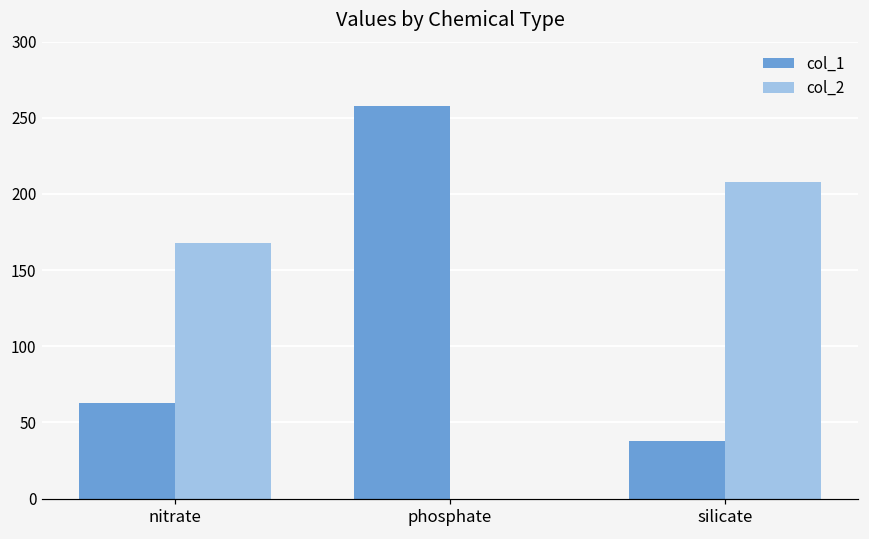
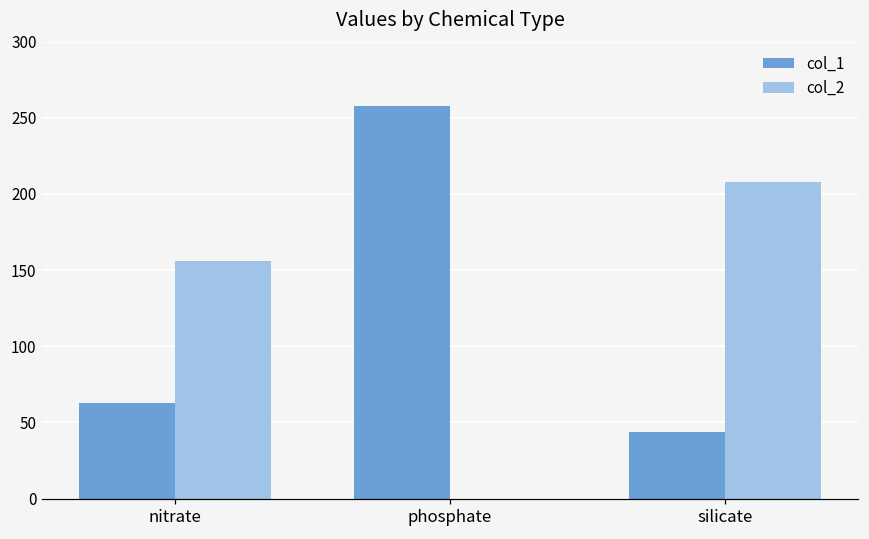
col_2, nitrate: 168 -> 156
col_1, silicate: 38 -> 44
